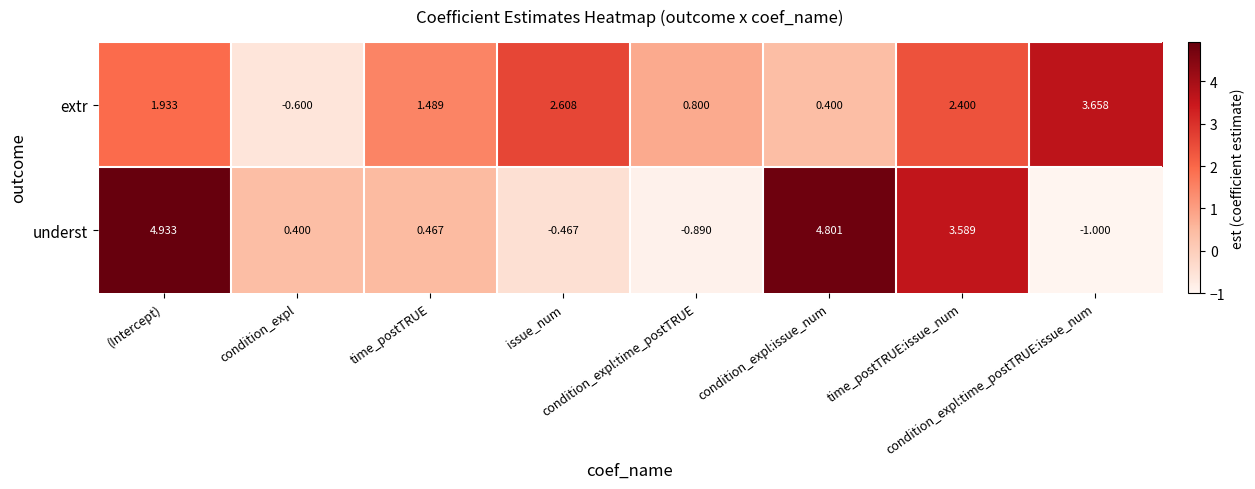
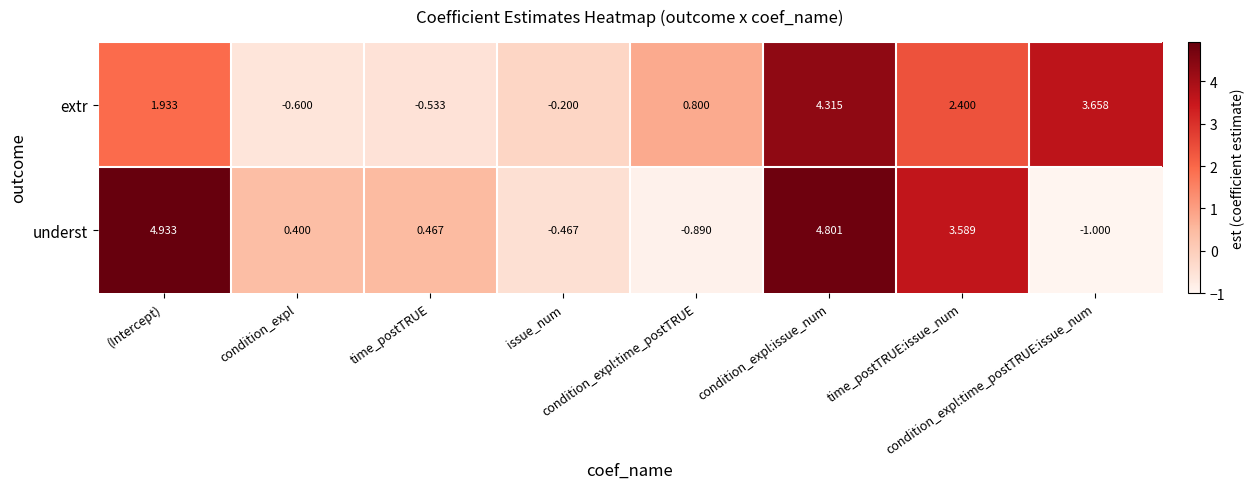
extr, time_postTRUE: 1.489 -> -0.533
extr, issue_num: 2.608 -> -0.200
extr, condition_expl:issue_num: 0.400 -> 4.315
